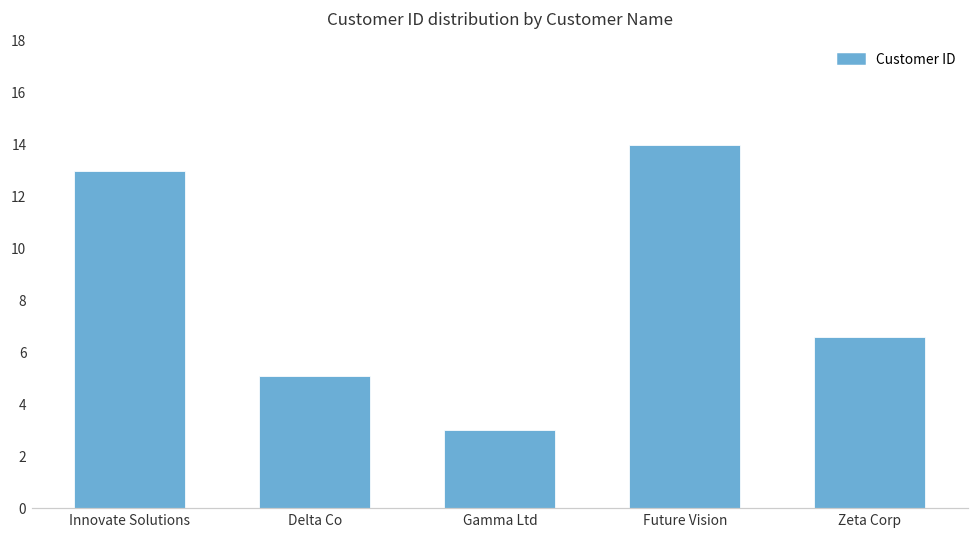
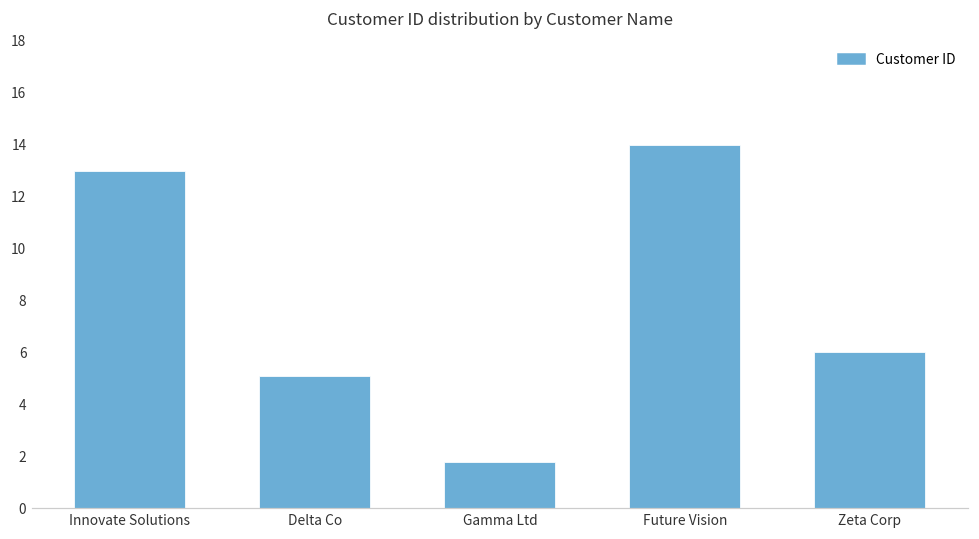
Gamma Ltd: 3.0 -> 1.8
Zeta Corp: 6.6 -> 6.0
